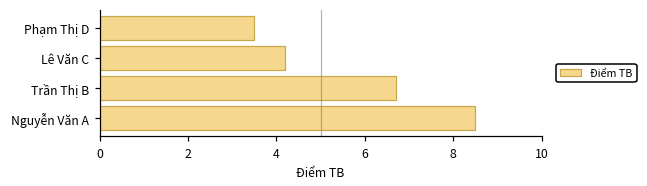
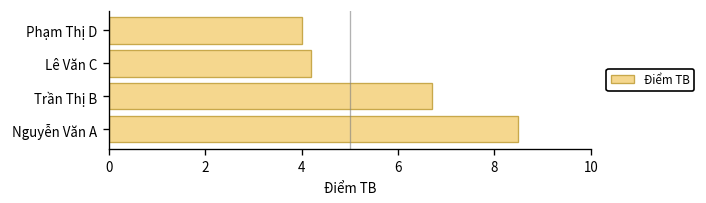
Phạm Thị D: 3.5 -> 4.0
